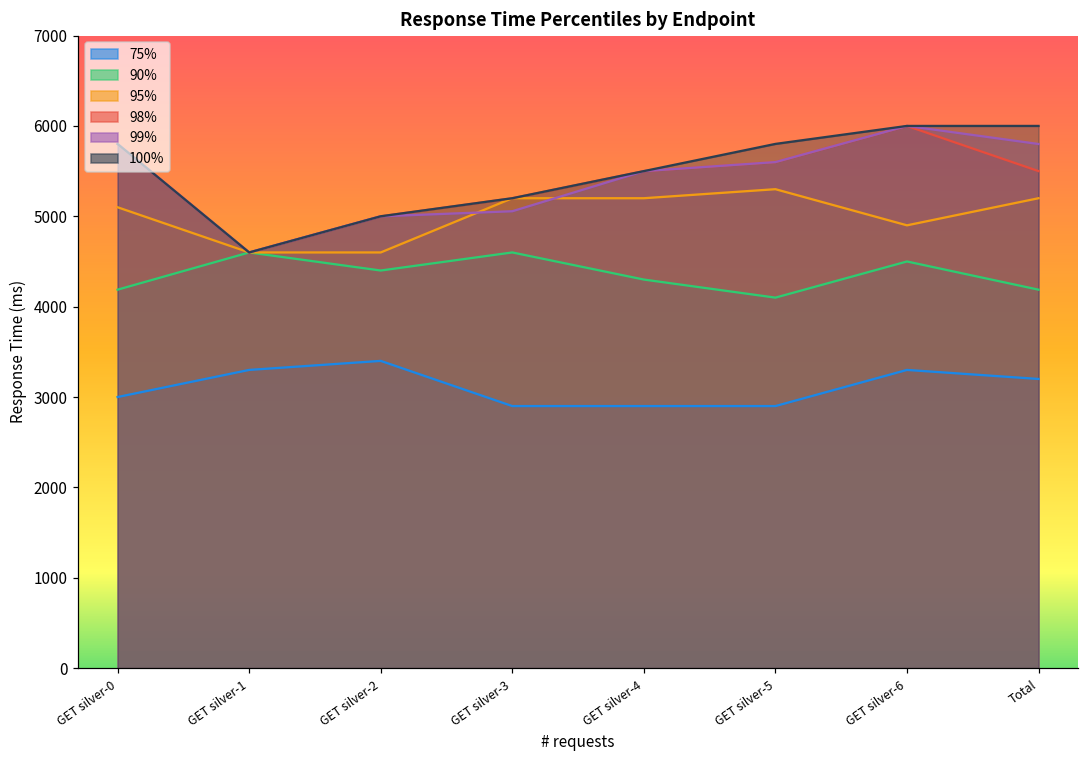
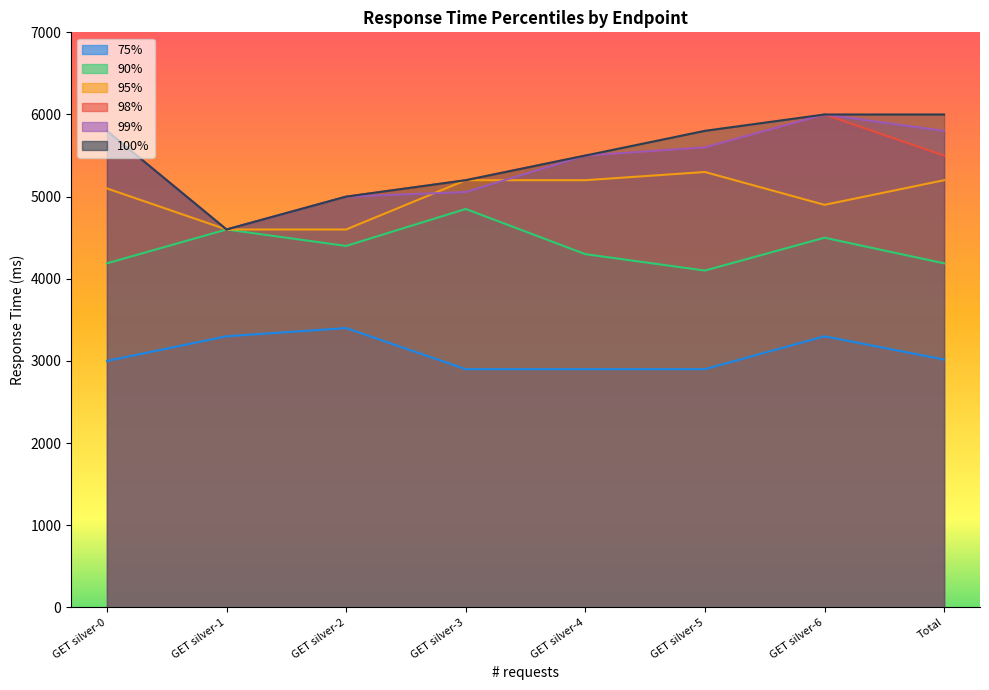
90%, GET silver-3: 4600 -> 4900
75%, Total: 3200 -> 3000
